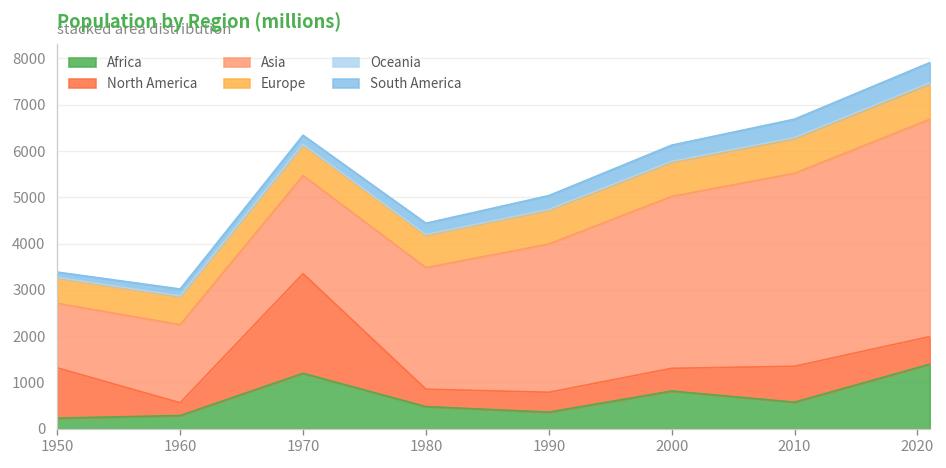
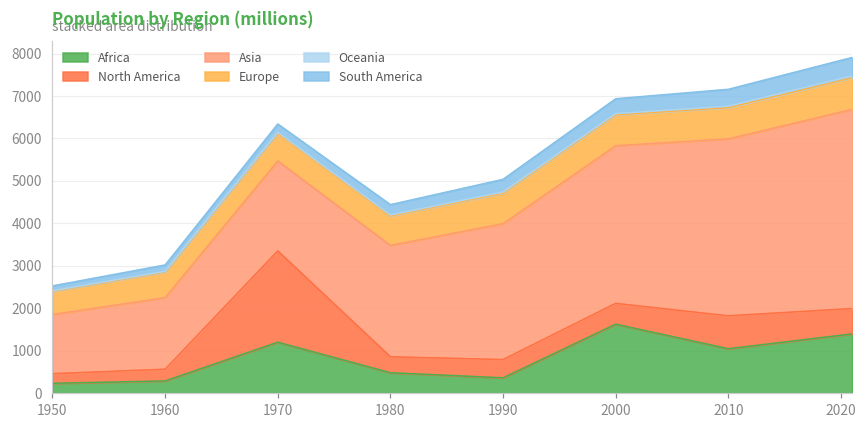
North America, 1950: 1100 -> 200
Africa, 2000: 800 -> 1600
Africa, 2010: 600 -> 1000
